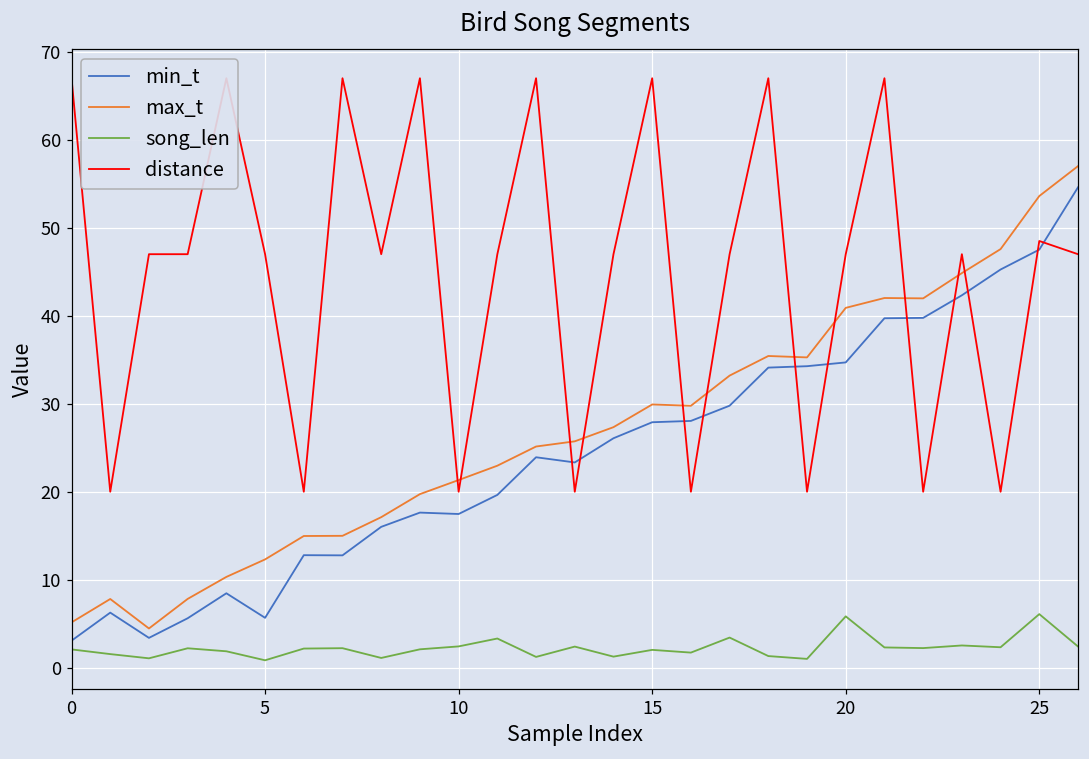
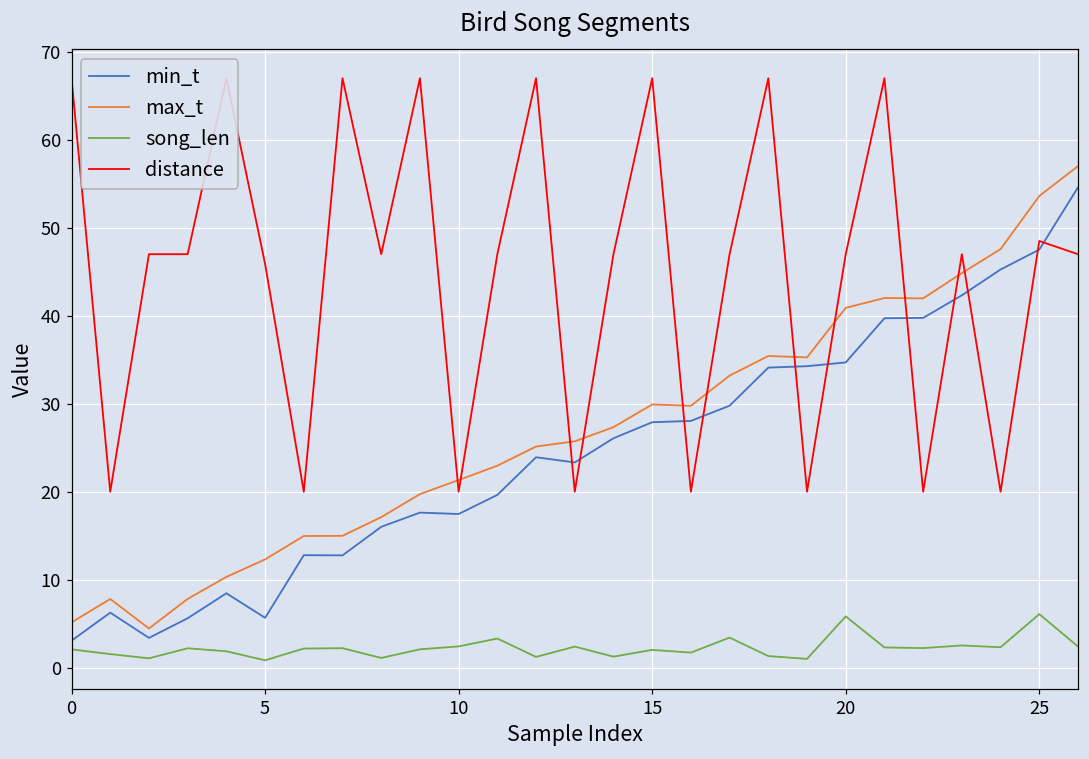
distance, 5: 47 -> 46
